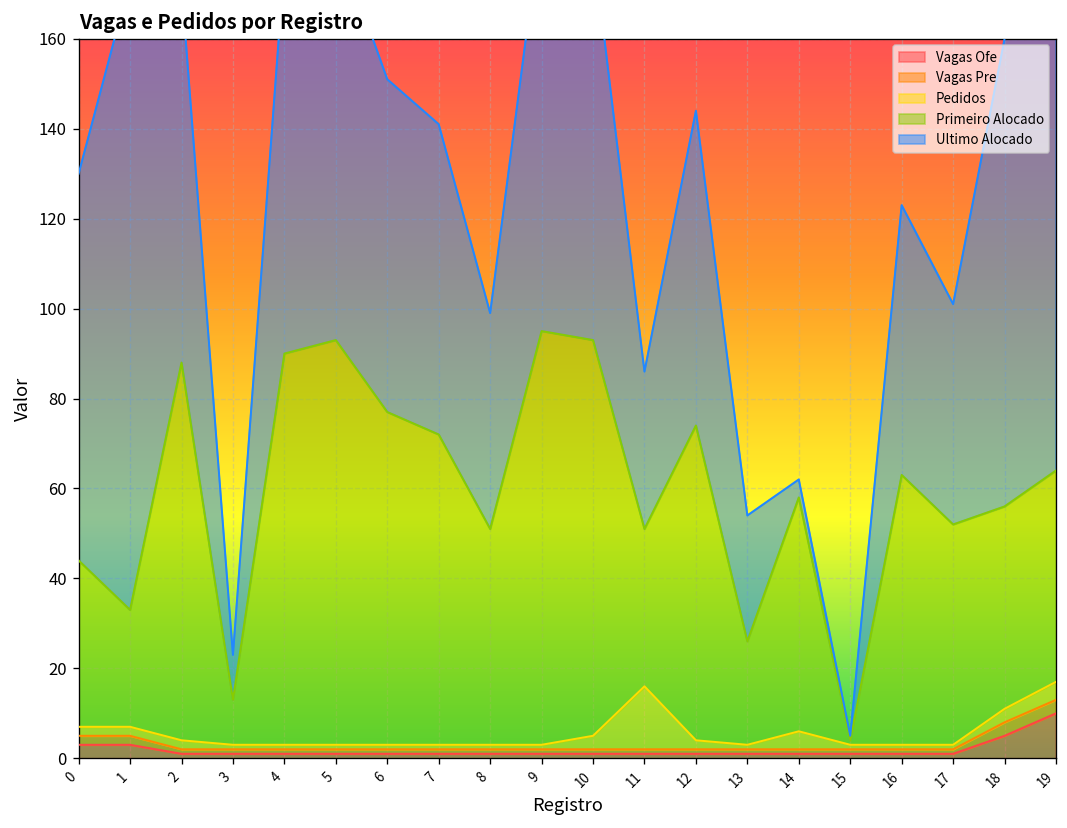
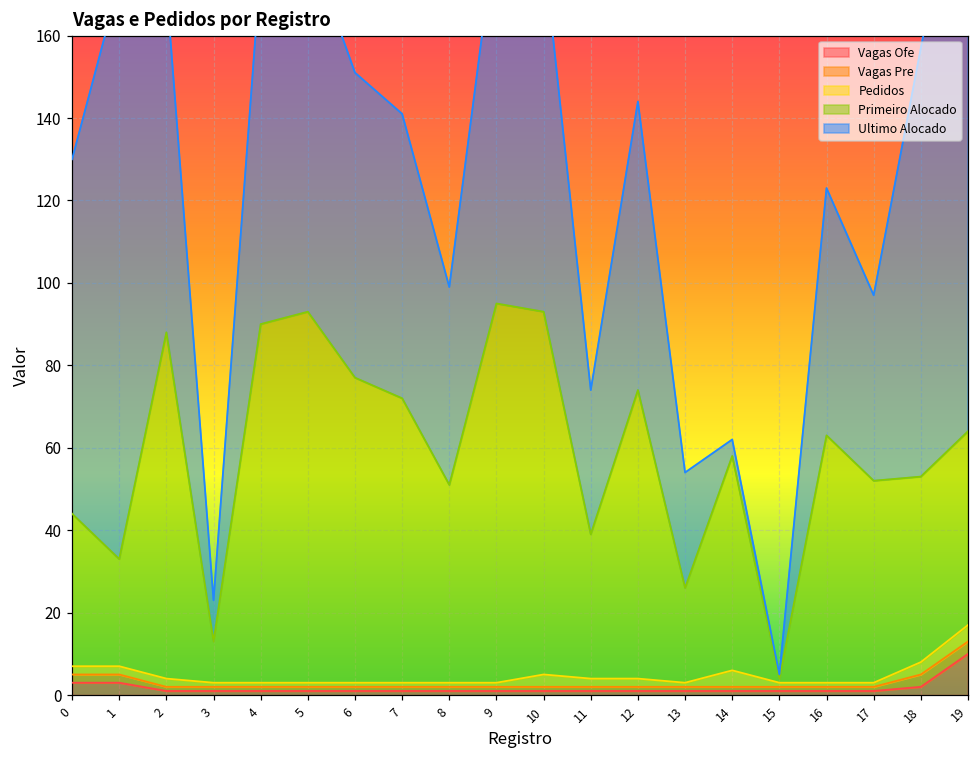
Pedidos, 11: 14 -> 2
Ultimo Alocado, 17: 49 -> 45
Vagas Ofe, 18: 5 -> 2
